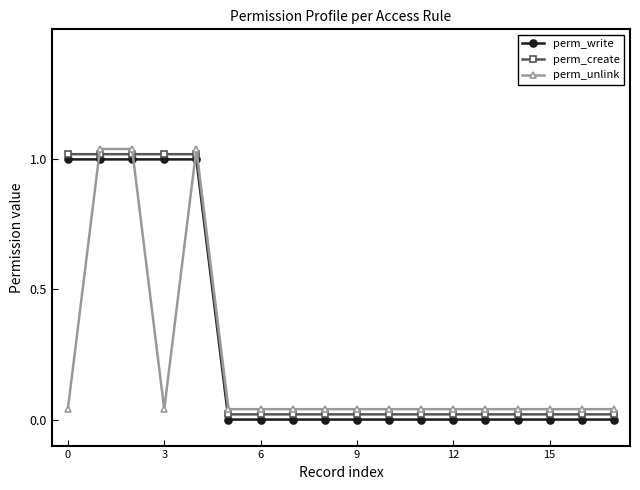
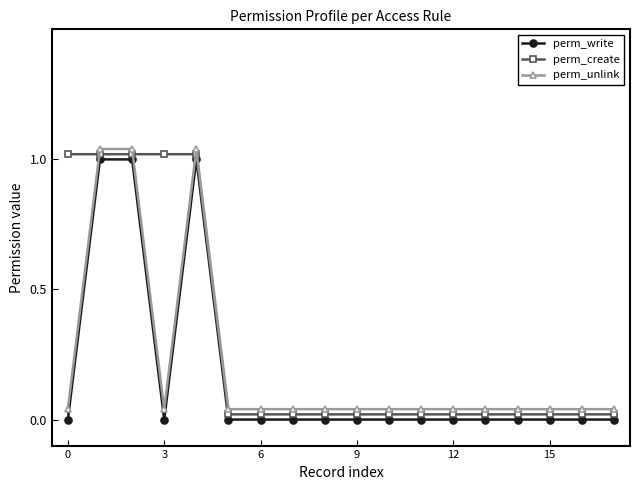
perm_write, 0: 1 -> 0
perm_write, 3: 1 -> 0
